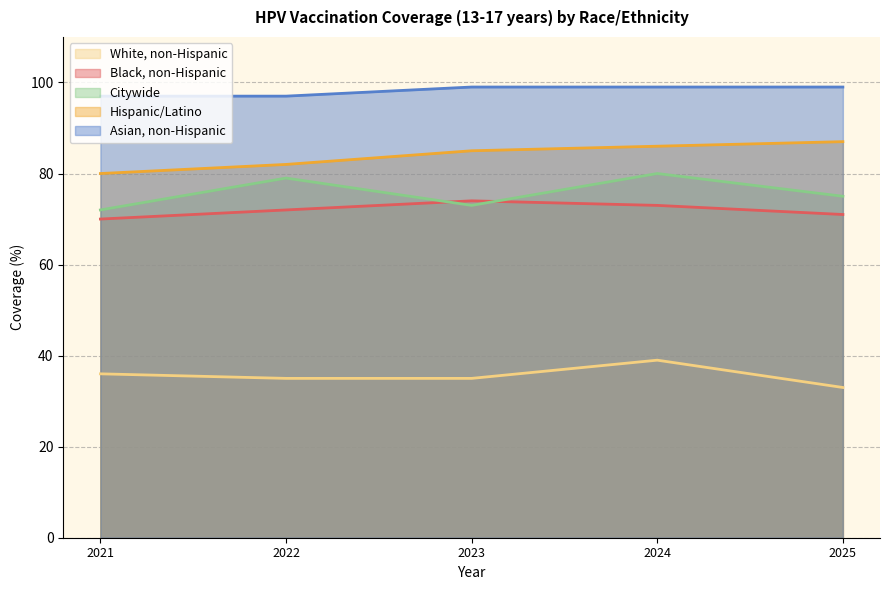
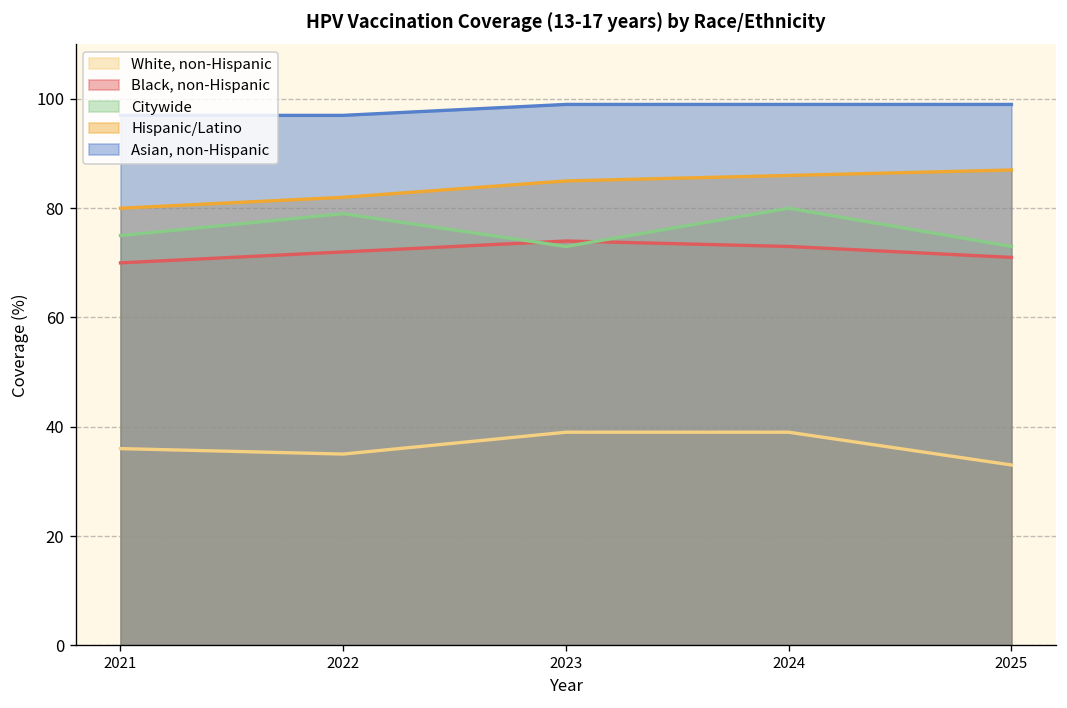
Citywide, 2021: 72 -> 75
White, non-Hispanic, 2023: 35 -> 39
Citywide, 2025: 75 -> 73
